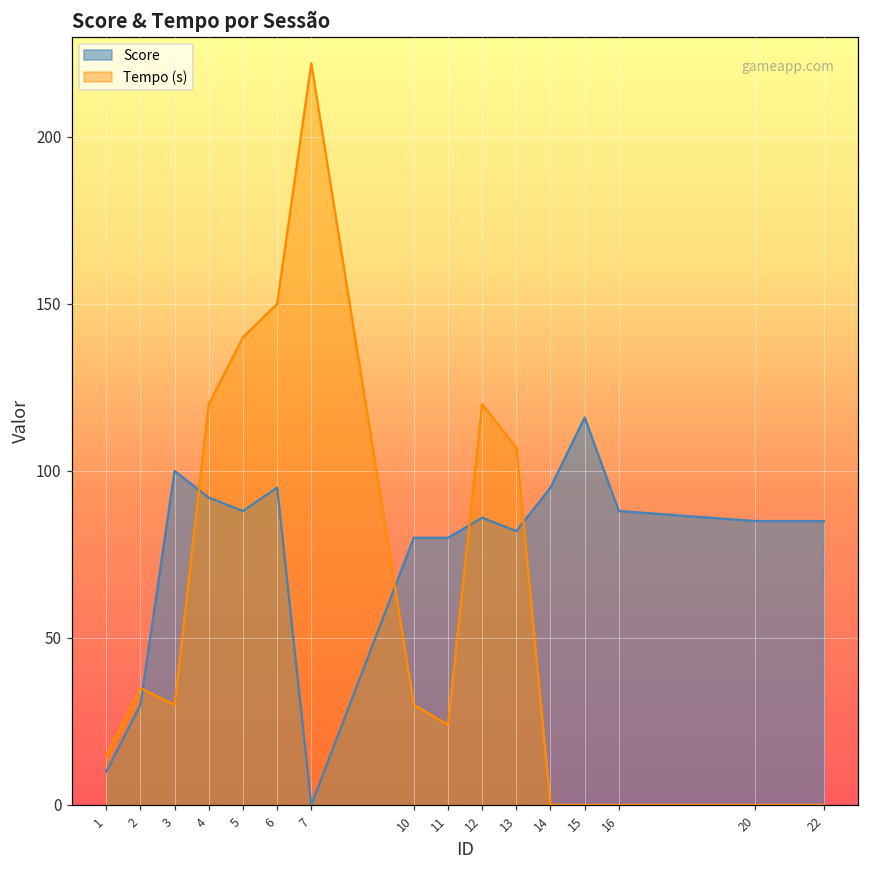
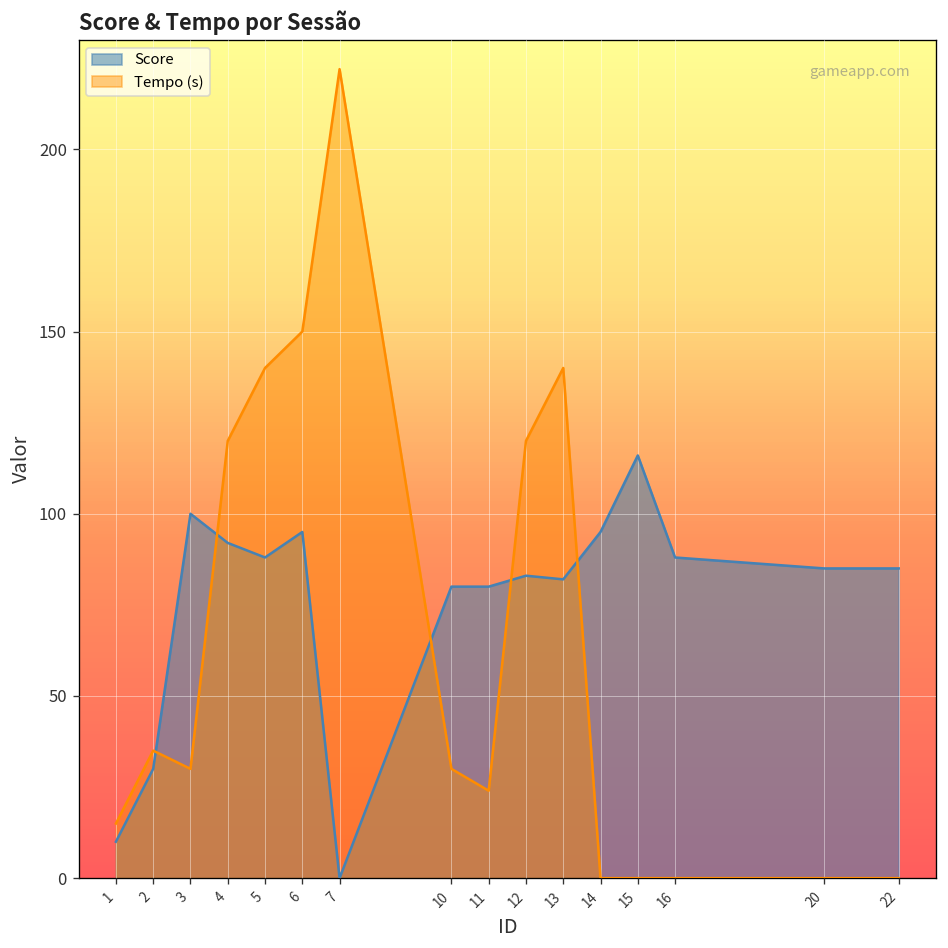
Score, 12: 86 -> 83
Tempo (s), 13: 107 -> 140
